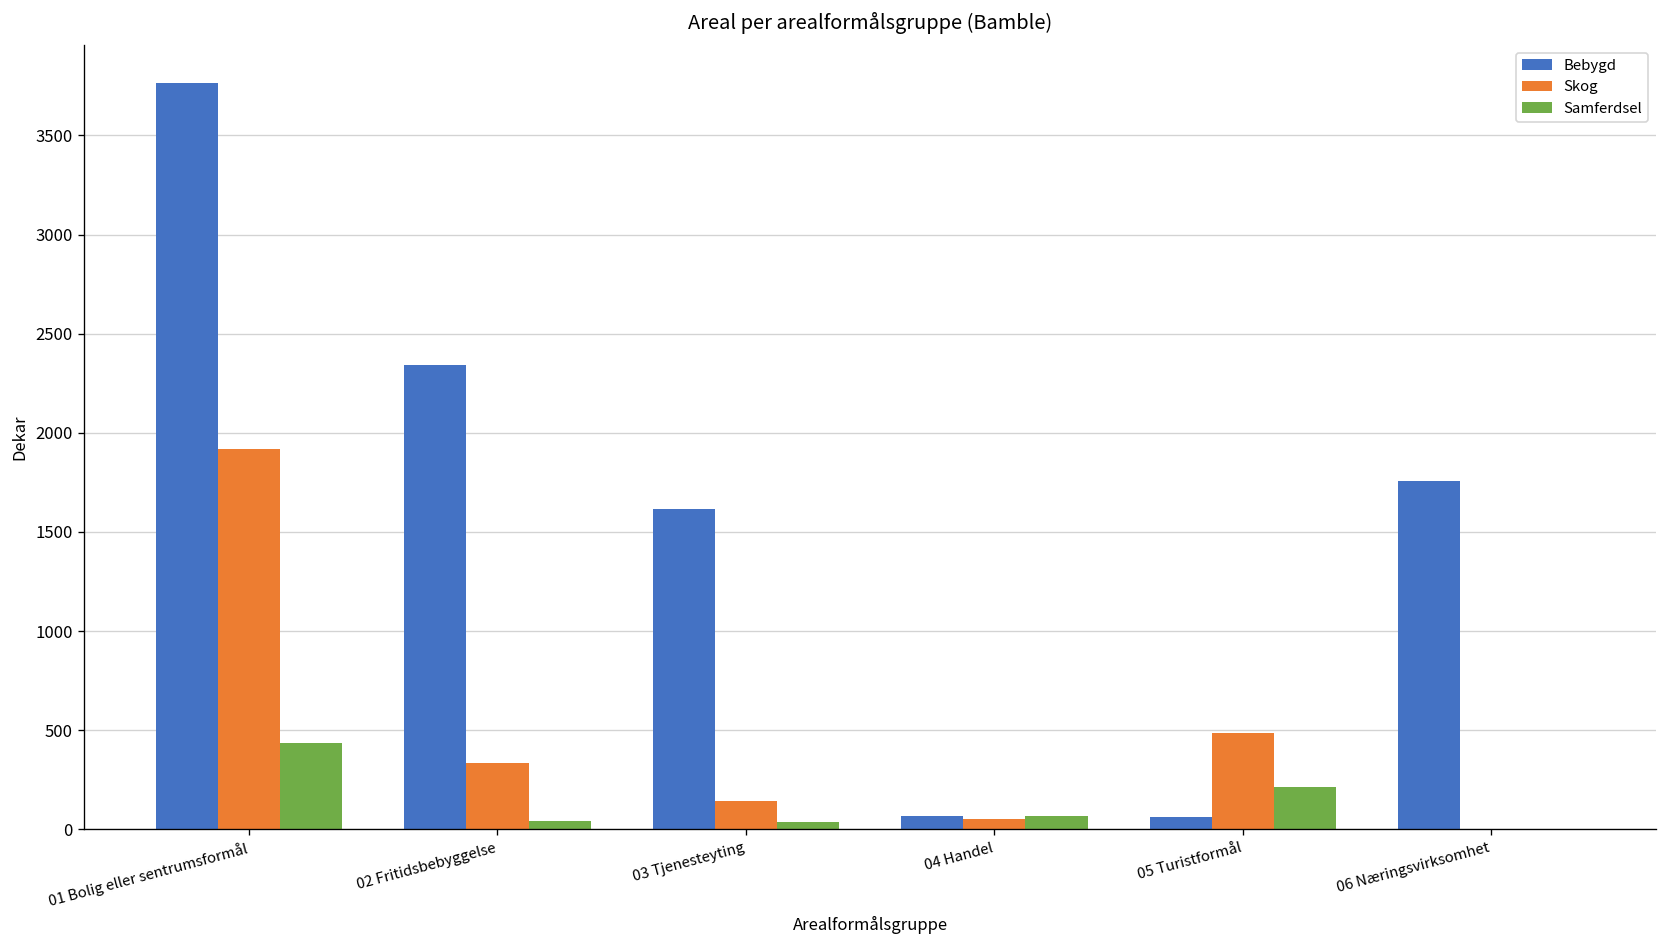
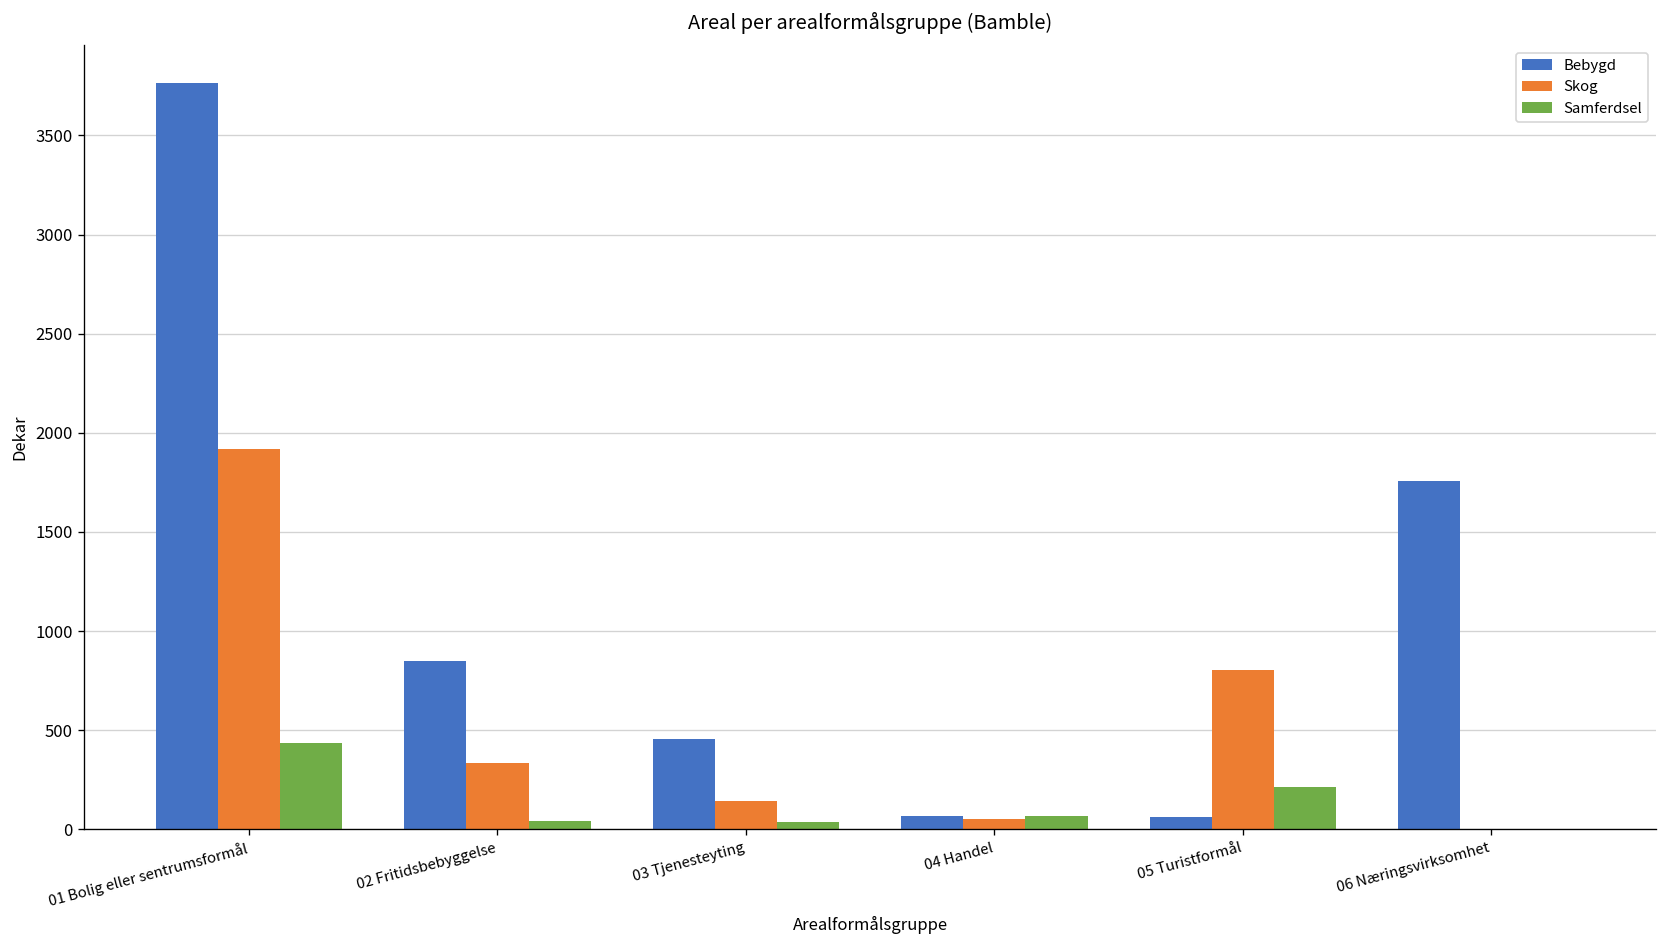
Bebygd, 02 Fritidsbebyggelse: 2340 -> 850
Bebygd, 03 Tjenesteyting: 1620 -> 450
Skog, 05 Turistformål: 490 -> 800
